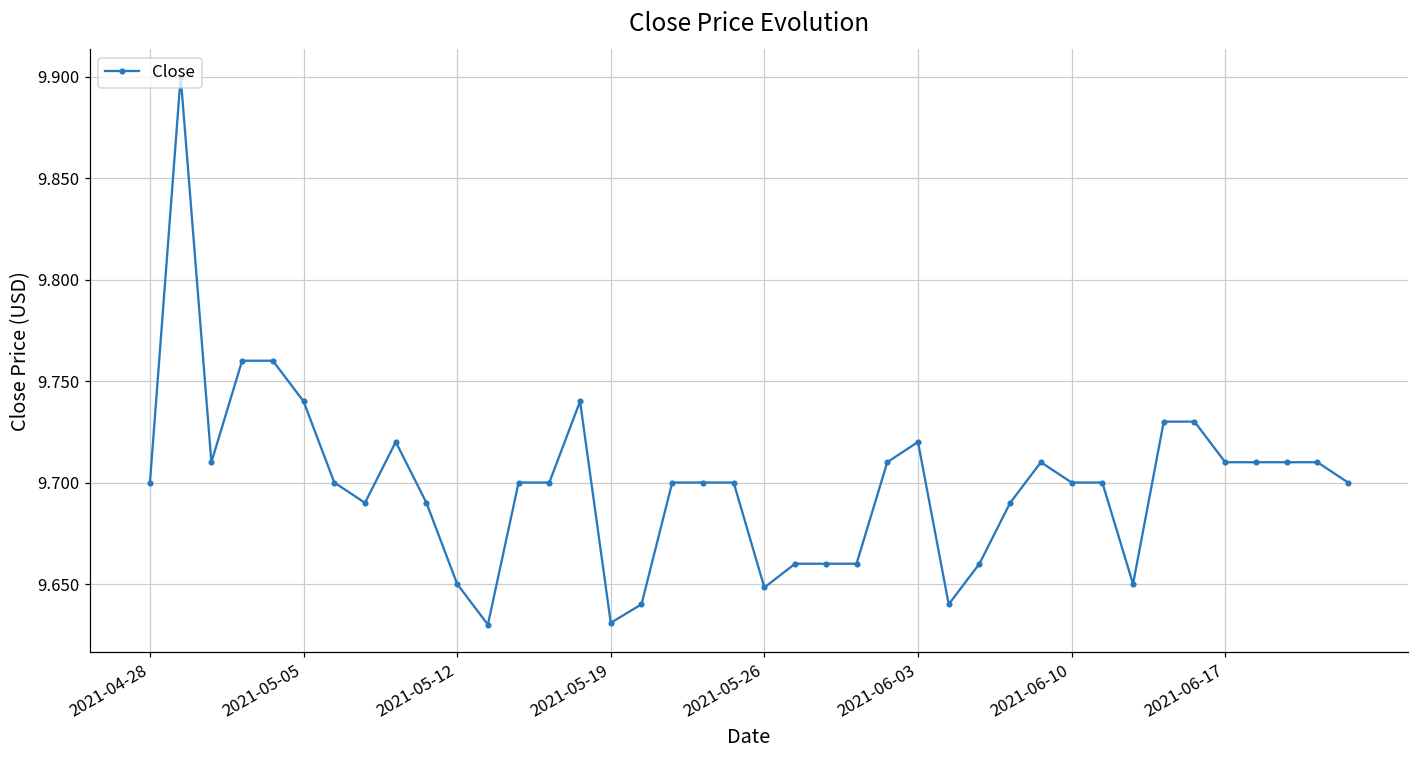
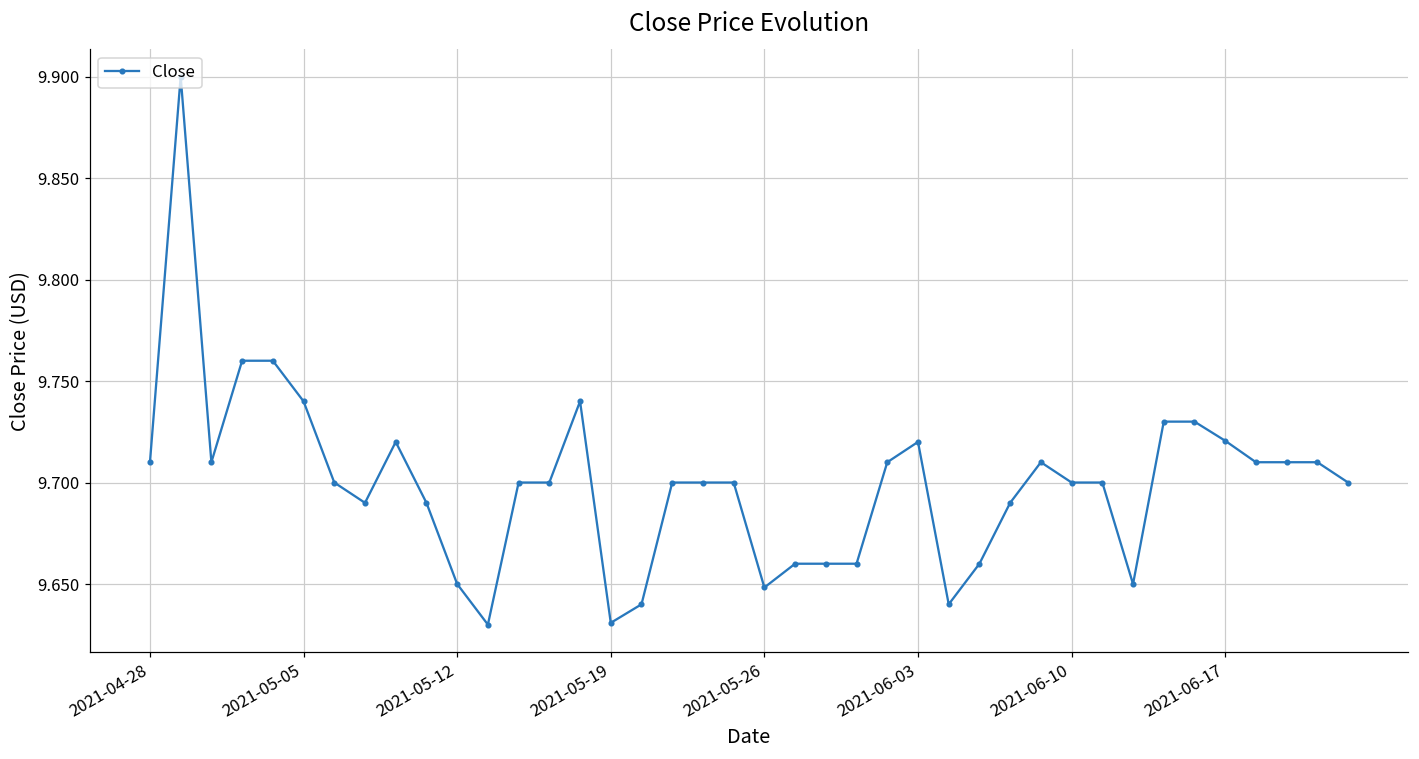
2021-04-28: 9.700 -> 9.710
2021-06-17: 9.710 -> 9.721
